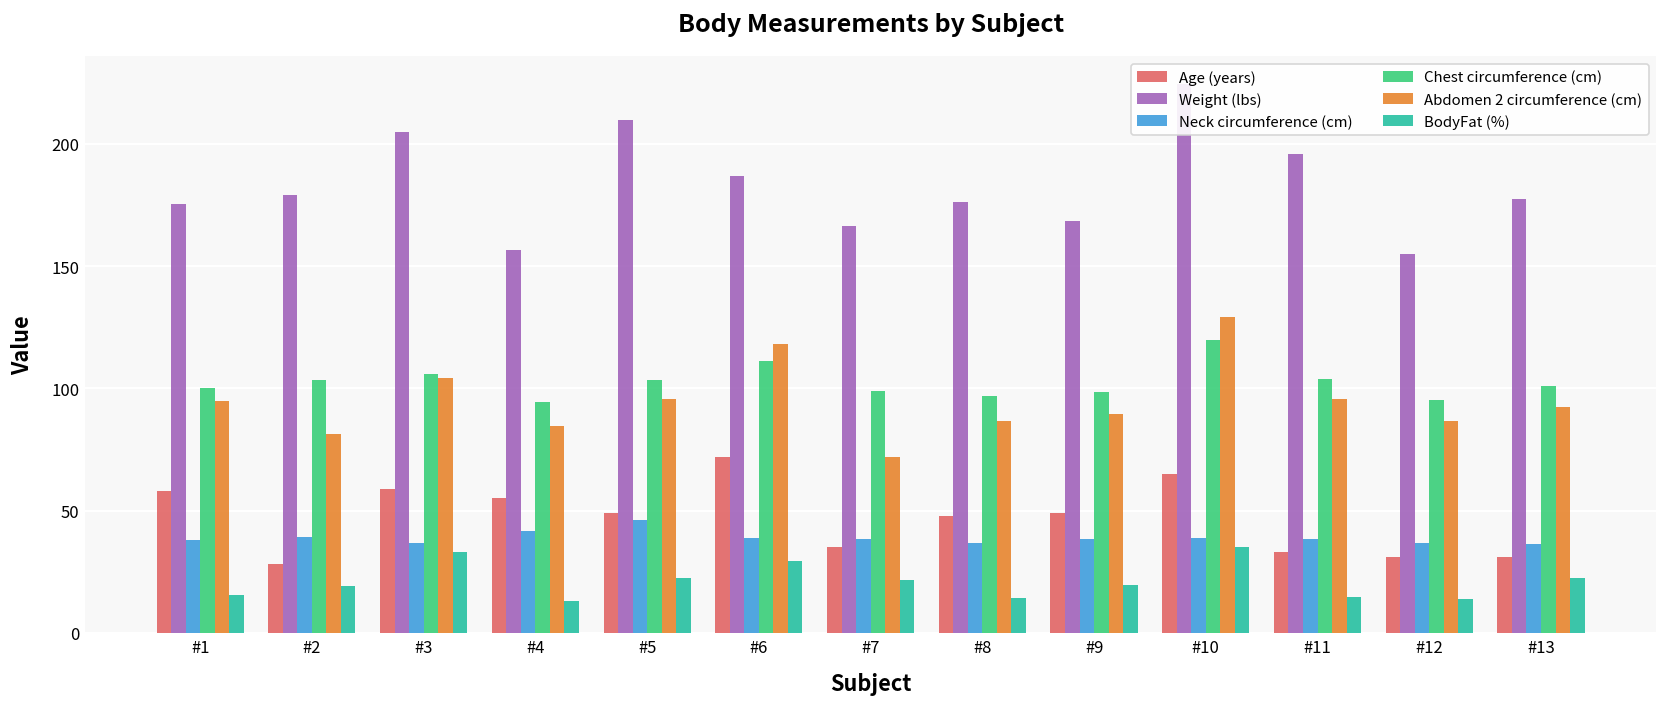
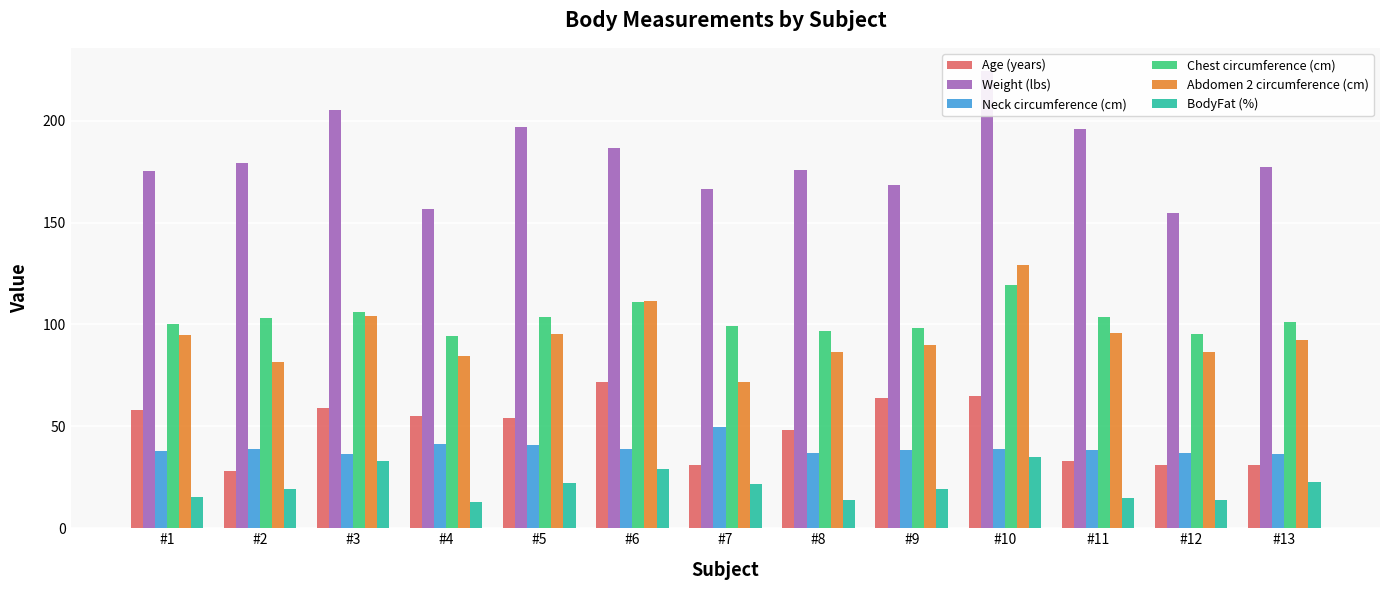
Age (years), #5: 49 -> 54
Weight (lbs), #5: 210 -> 197
Neck circumference (cm), #5: 46 -> 41
Abdomen 2 circumference (cm), #6: 118 -> 112
Age (years), #7: 35 -> 31
Neck circumference (cm), #7: 39 -> 50
Age (years), #9: 49 -> 64
